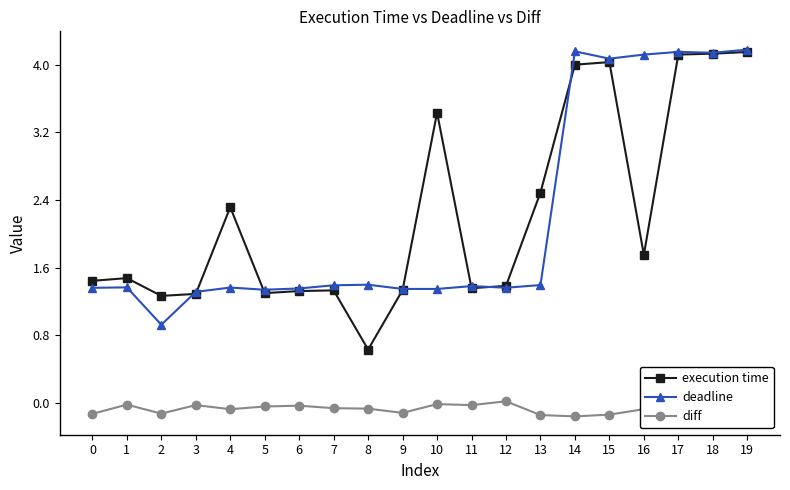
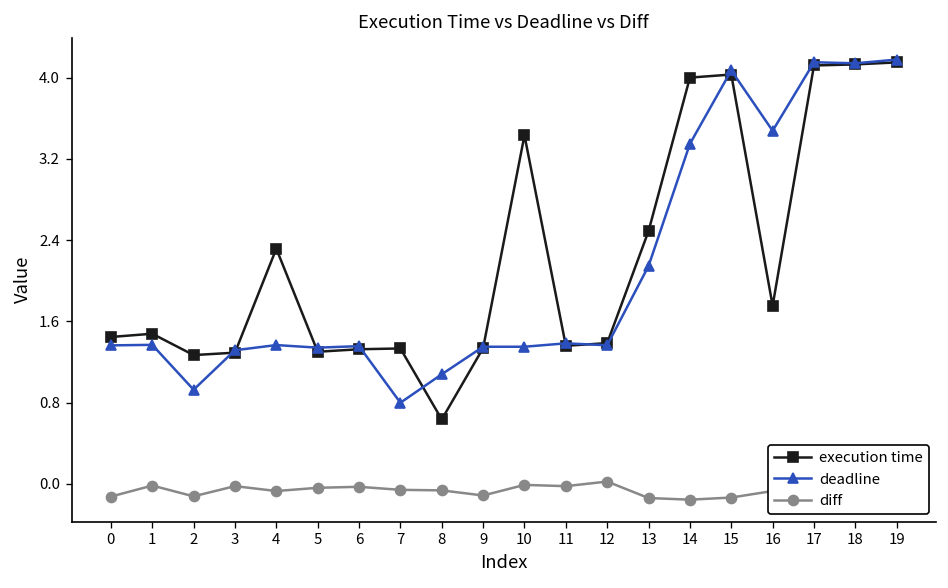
deadline, 7: 1.4 -> 0.8
deadline, 8: 1.4 -> 1.1
deadline, 13: 1.4 -> 2.1
deadline, 14: 4.2 -> 3.3
deadline, 16: 4.1 -> 3.5
